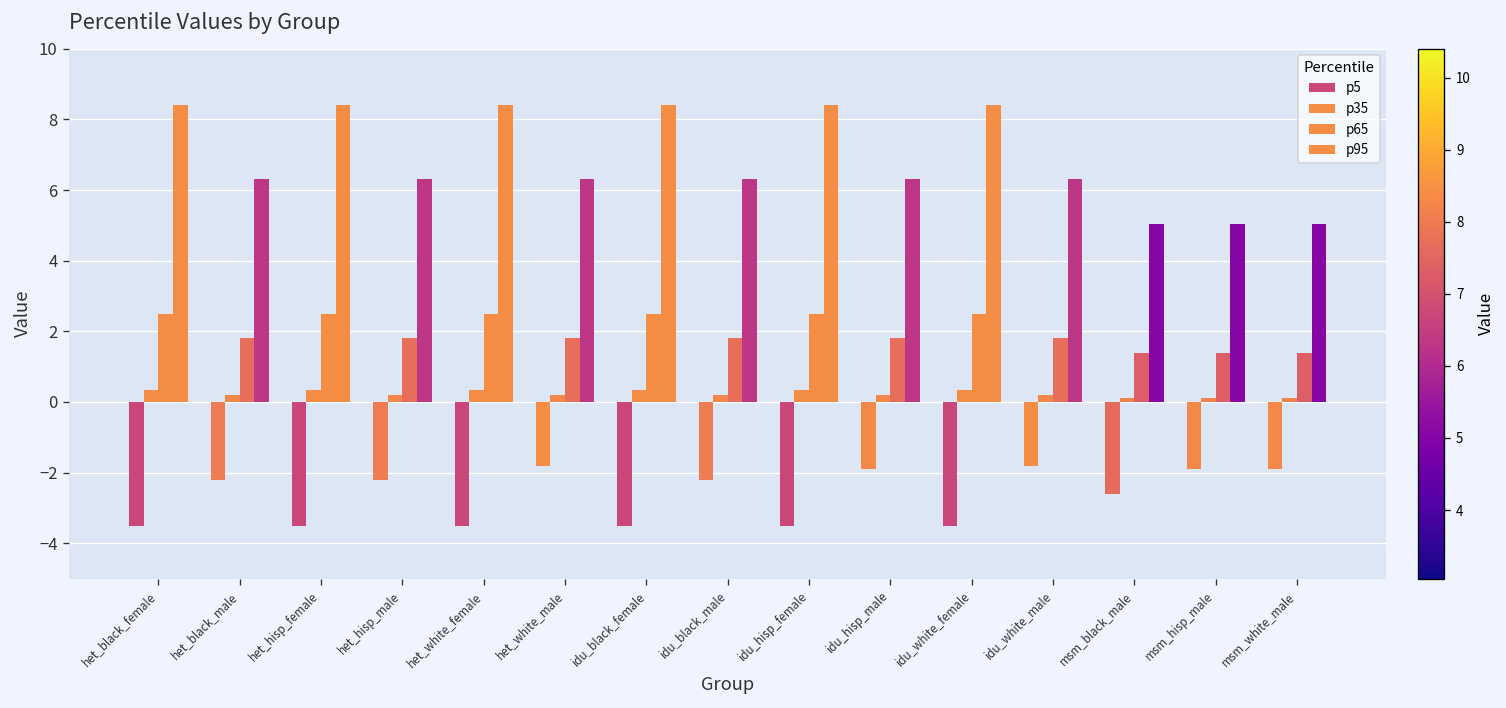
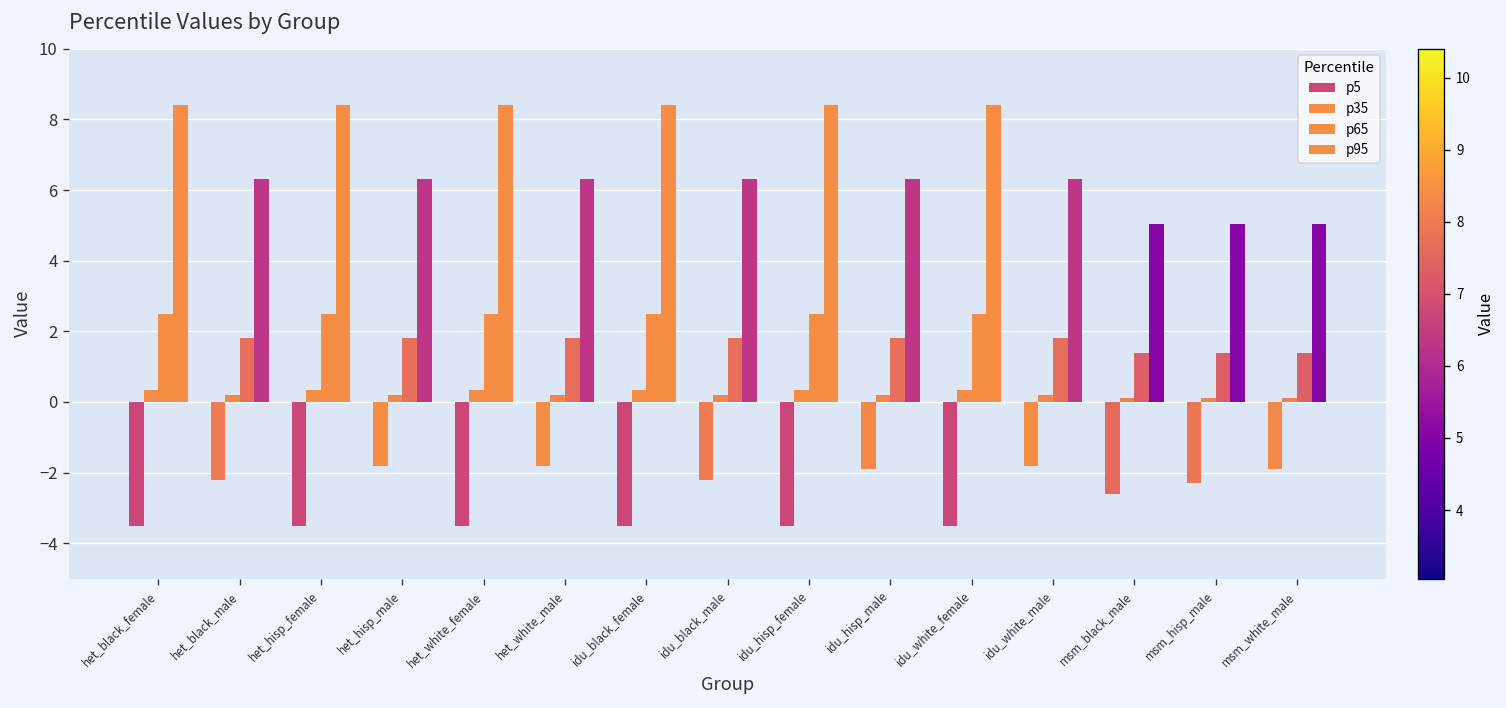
p5, het_hisp_male: -2.2 -> -1.8
p5, msm_hisp_male: -1.9 -> -2.3
